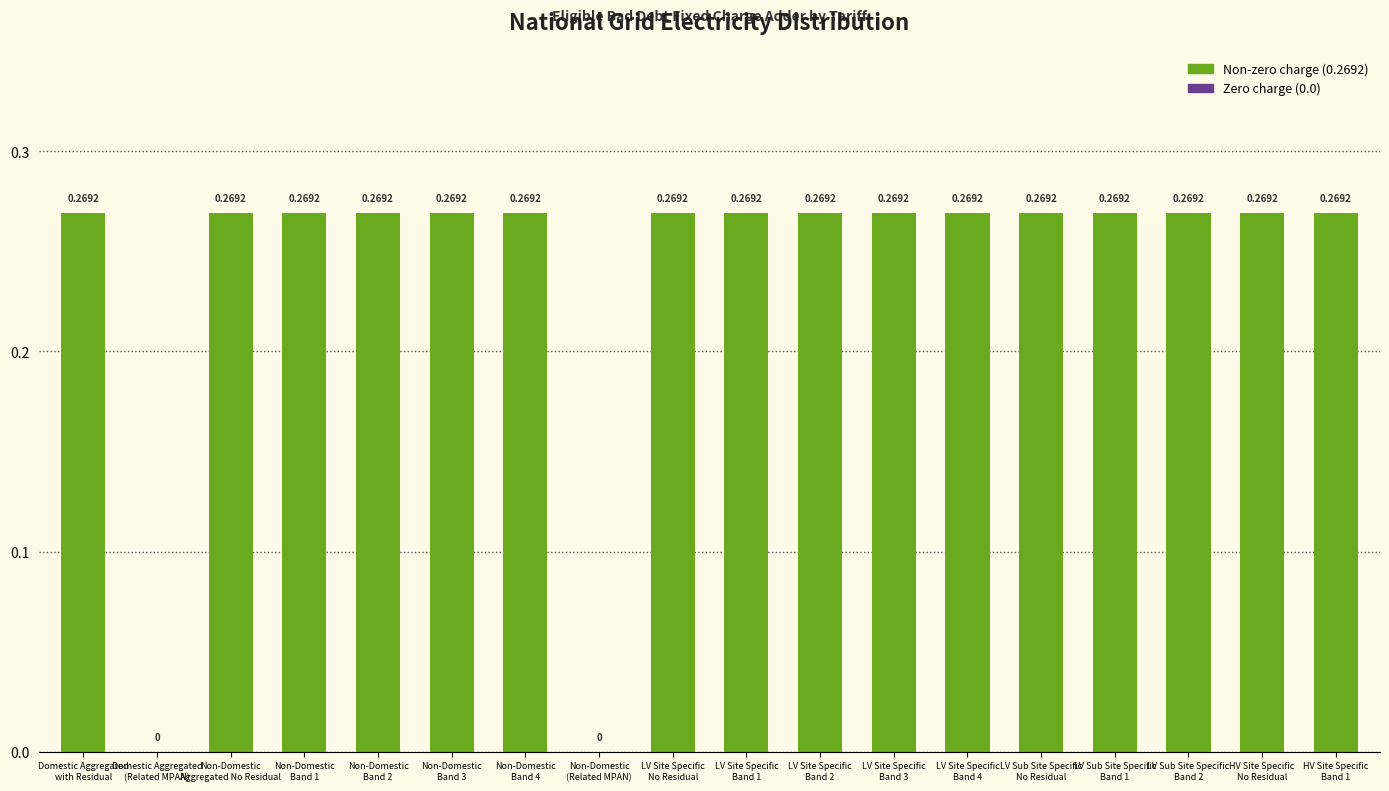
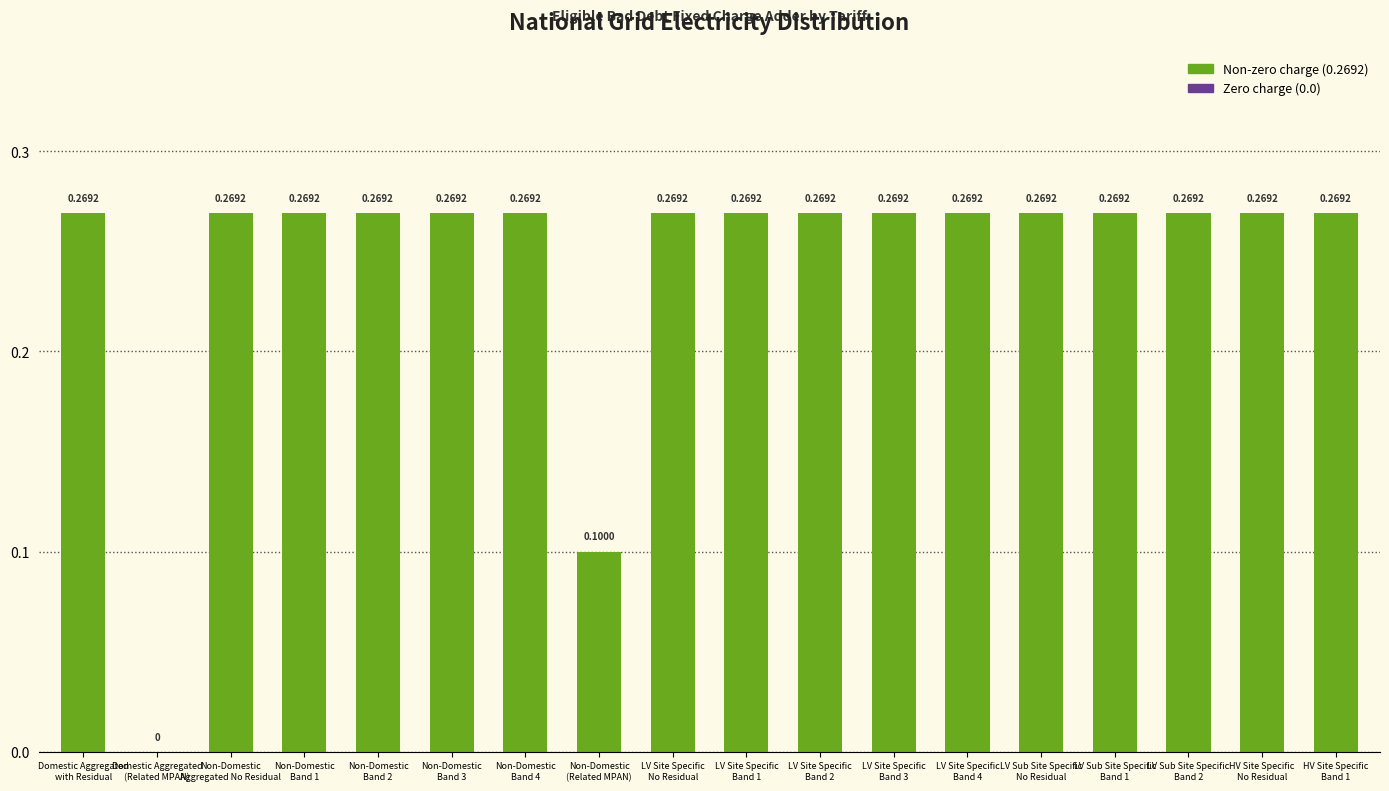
Non-Domestic (Related MPAN): 0 -> 0.1000
